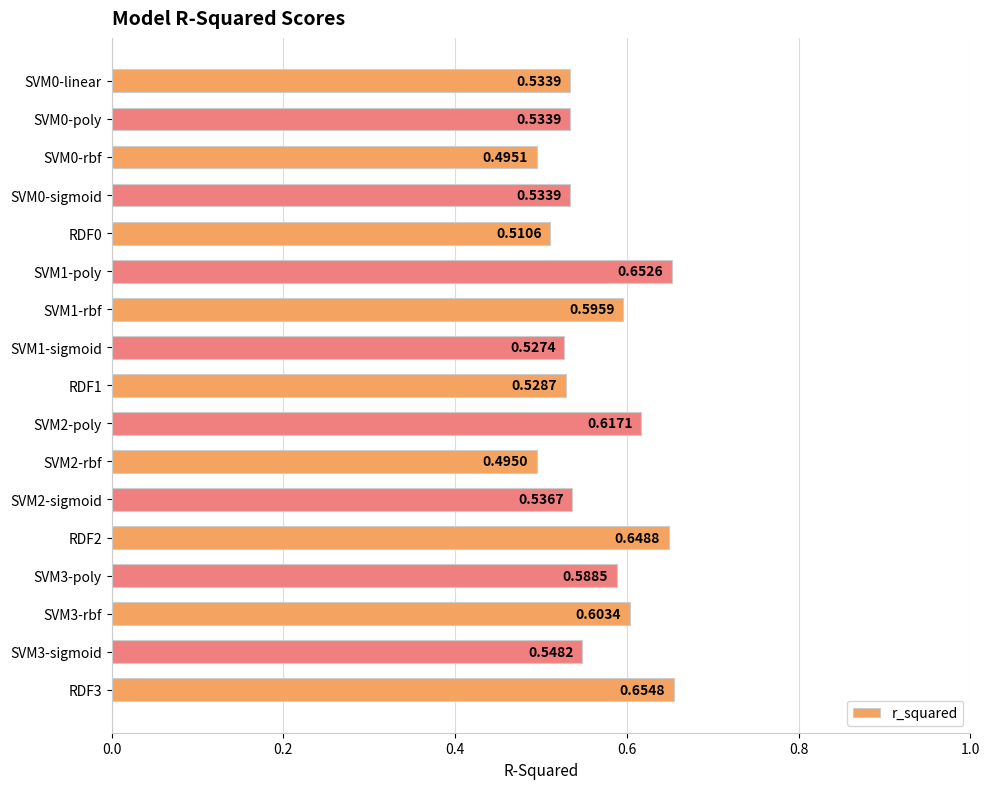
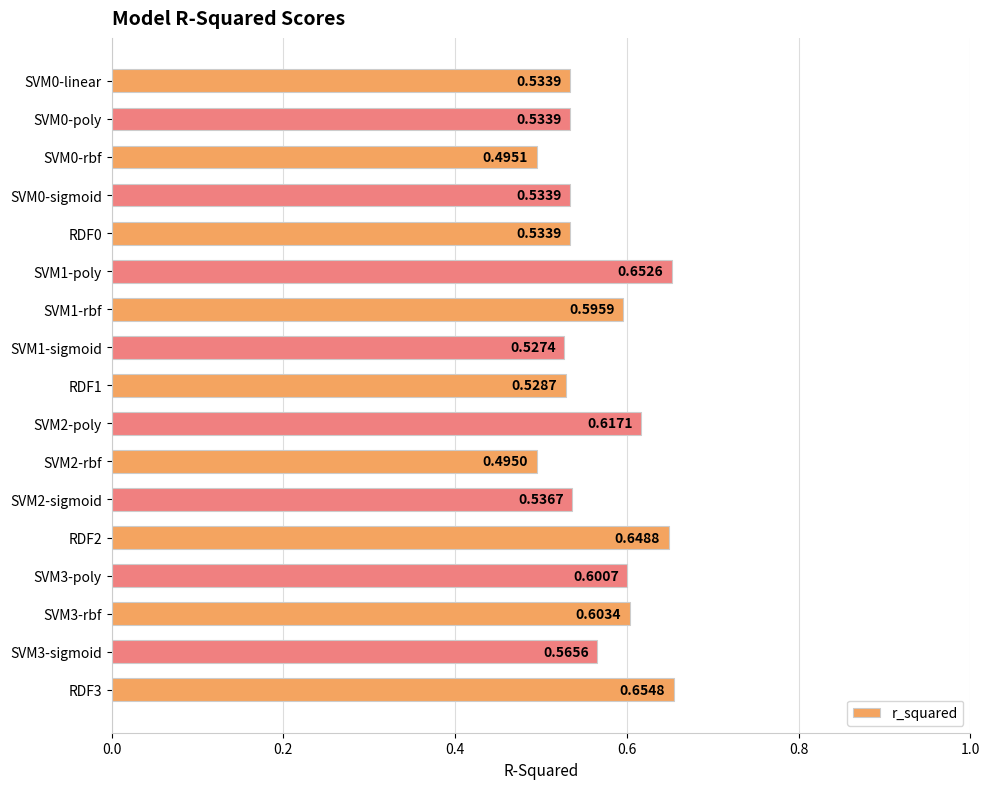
RDF0: 0.5106 -> 0.5339
SVM3-poly: 0.5885 -> 0.6007
SVM3-sigmoid: 0.5482 -> 0.5656
